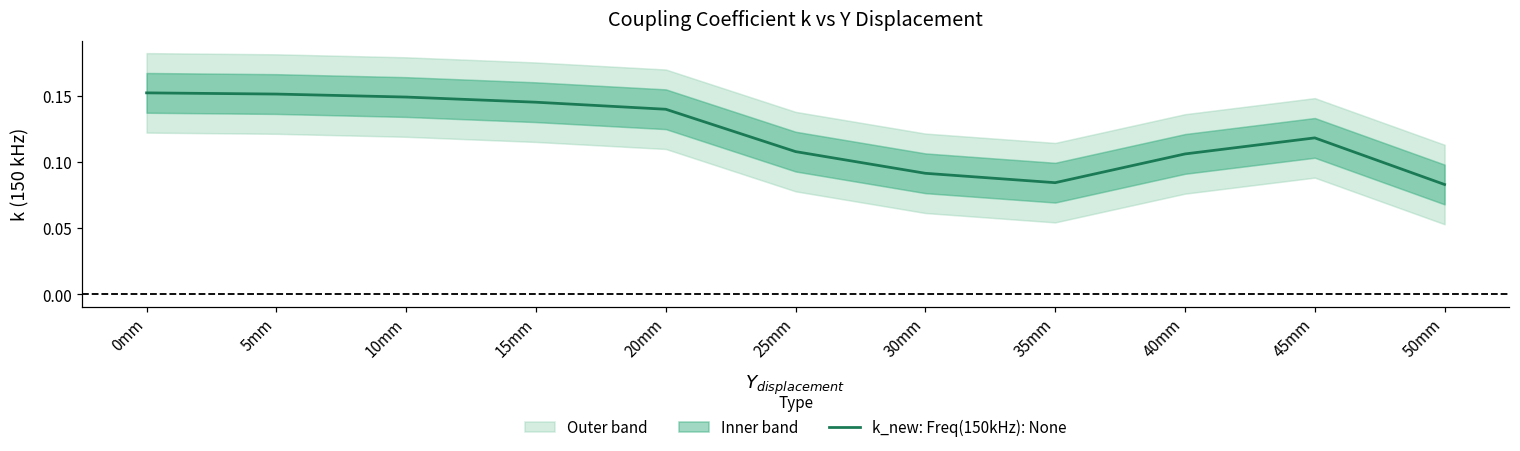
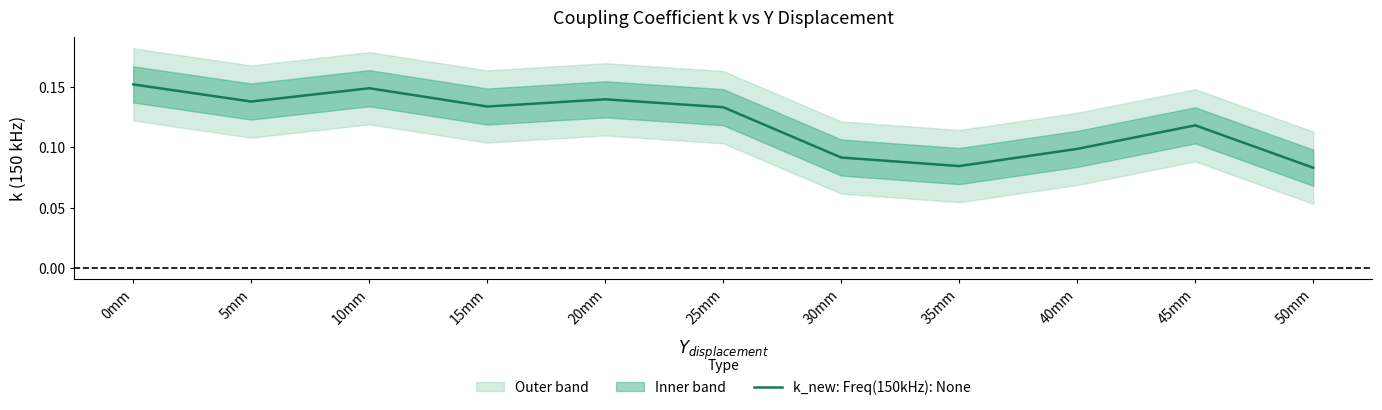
k_new: Freq(150kHz): None, 5mm: 0.151 -> 0.138
k_new: Freq(150kHz): None, 15mm: 0.145 -> 0.134
k_new: Freq(150kHz): None, 25mm: 0.108 -> 0.133
k_new: Freq(150kHz): None, 40mm: 0.106 -> 0.099
